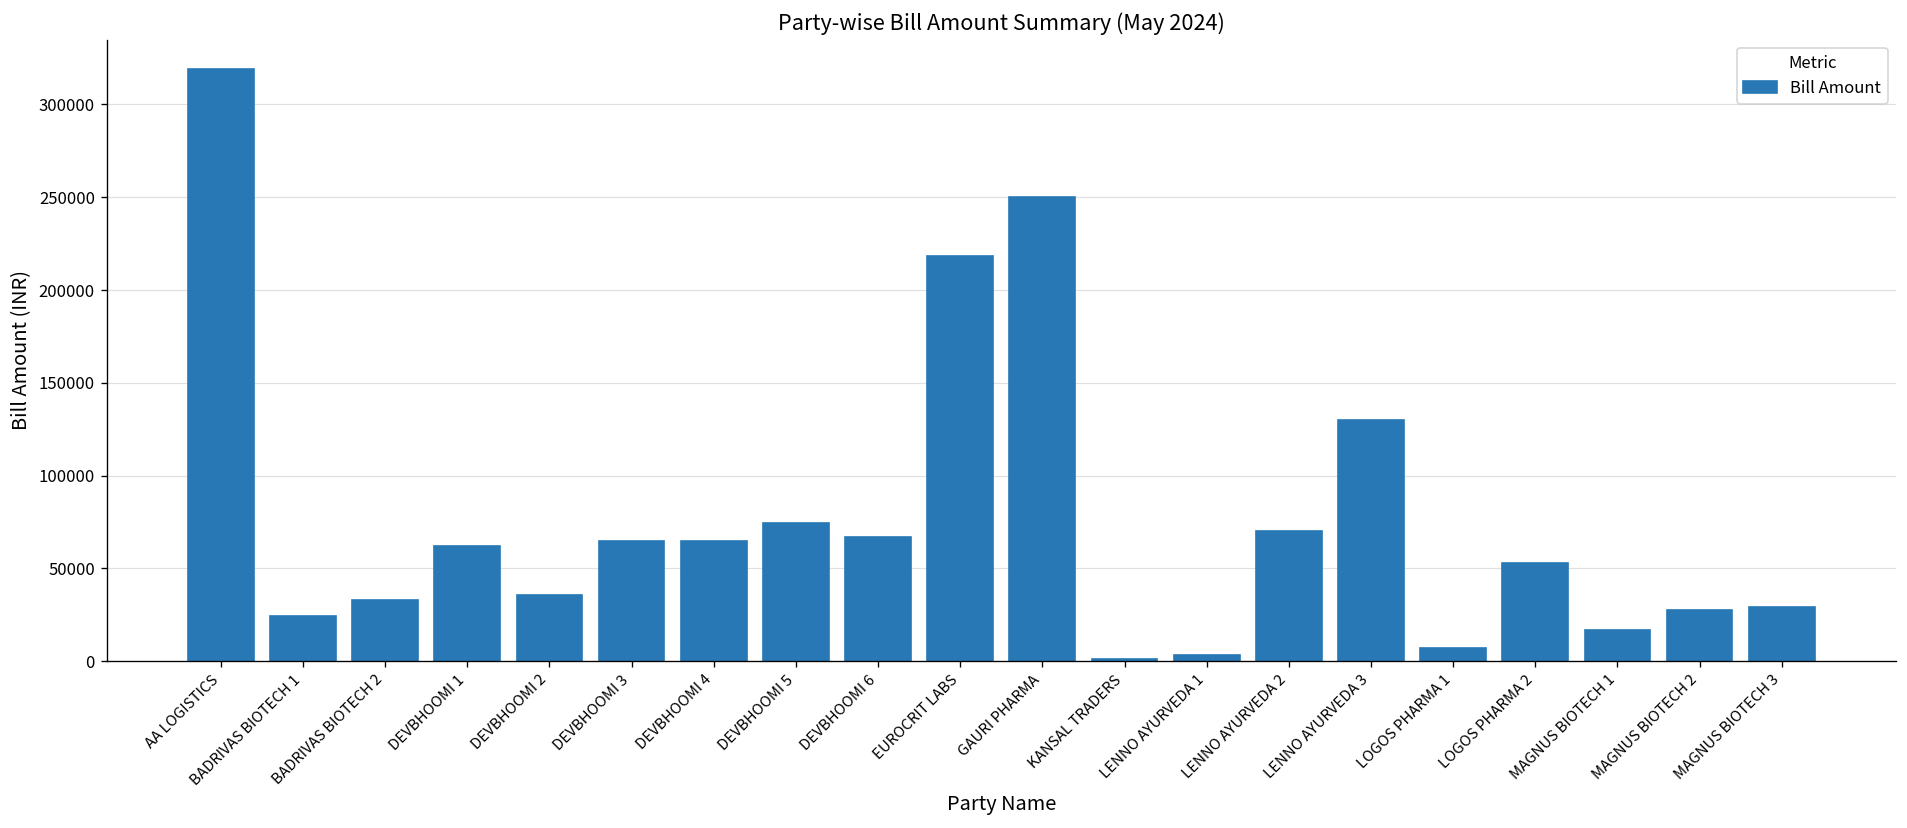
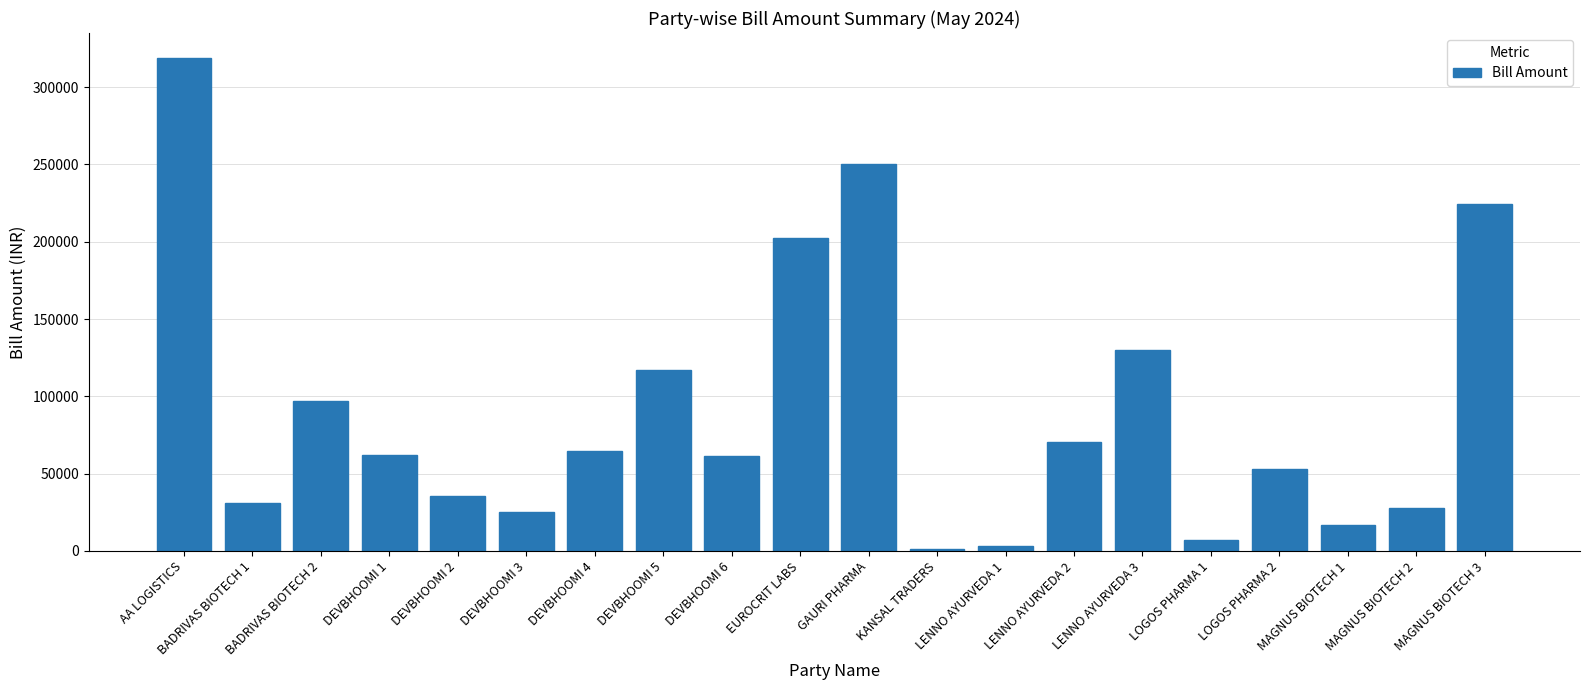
BADRIVAS BIOTECH 1: 24000 -> 31000
BADRIVAS BIOTECH 2: 33000 -> 97000
DEVBHOOMI 3: 65000 -> 25000
DEVBHOOMI 5: 75000 -> 117000
DEVBHOOMI 6: 67000 -> 61000
EUROCRIT LABS: 218000 -> 202000
MAGNUS BIOTECH 3: 29000 -> 224000
